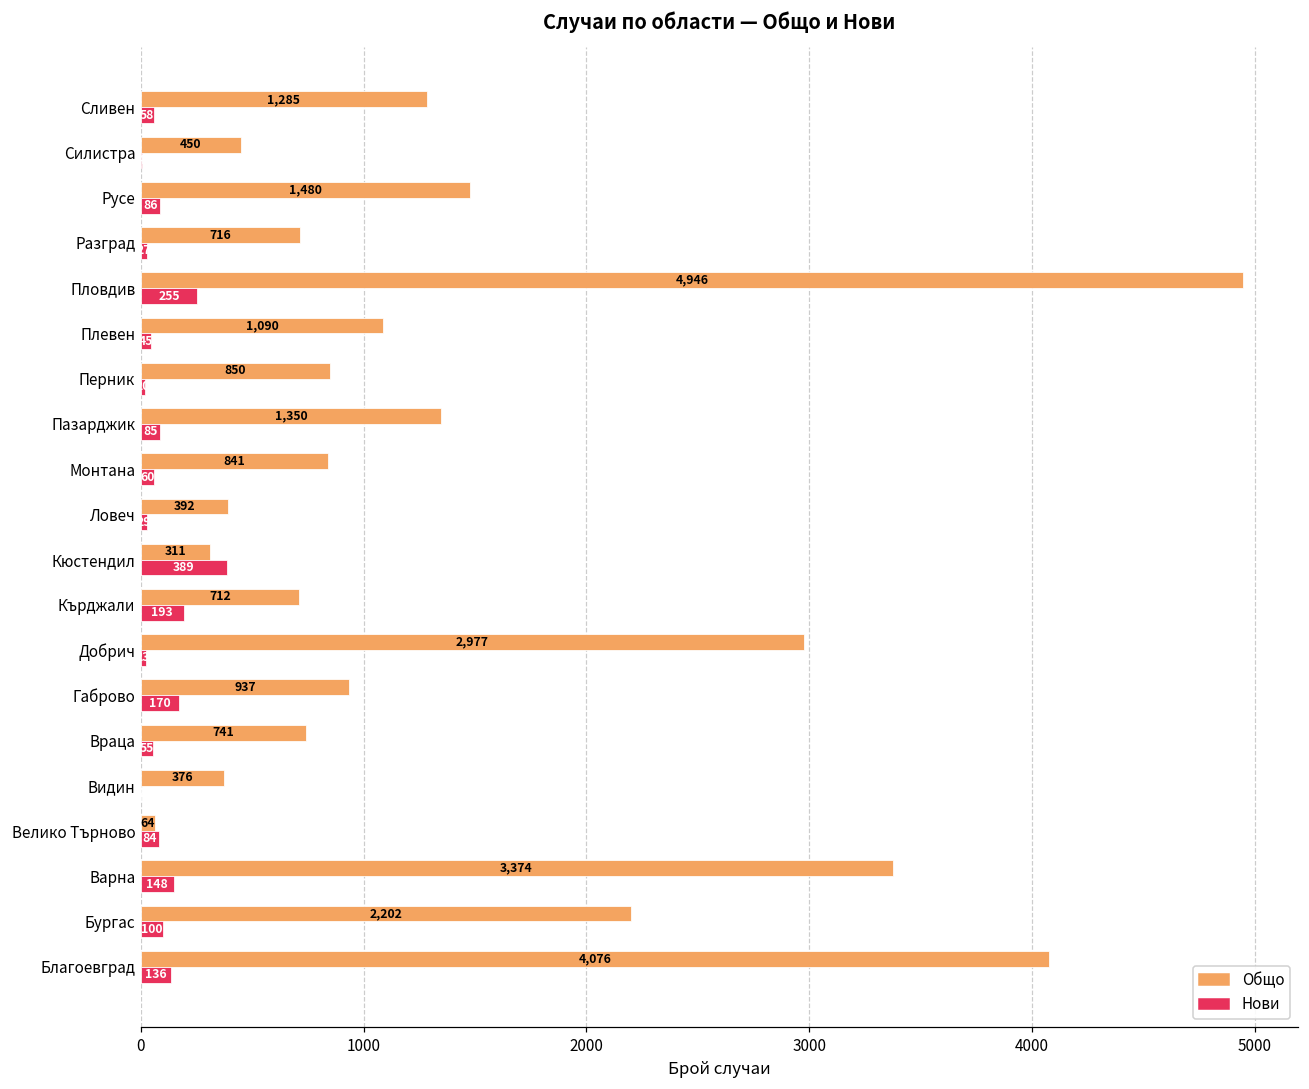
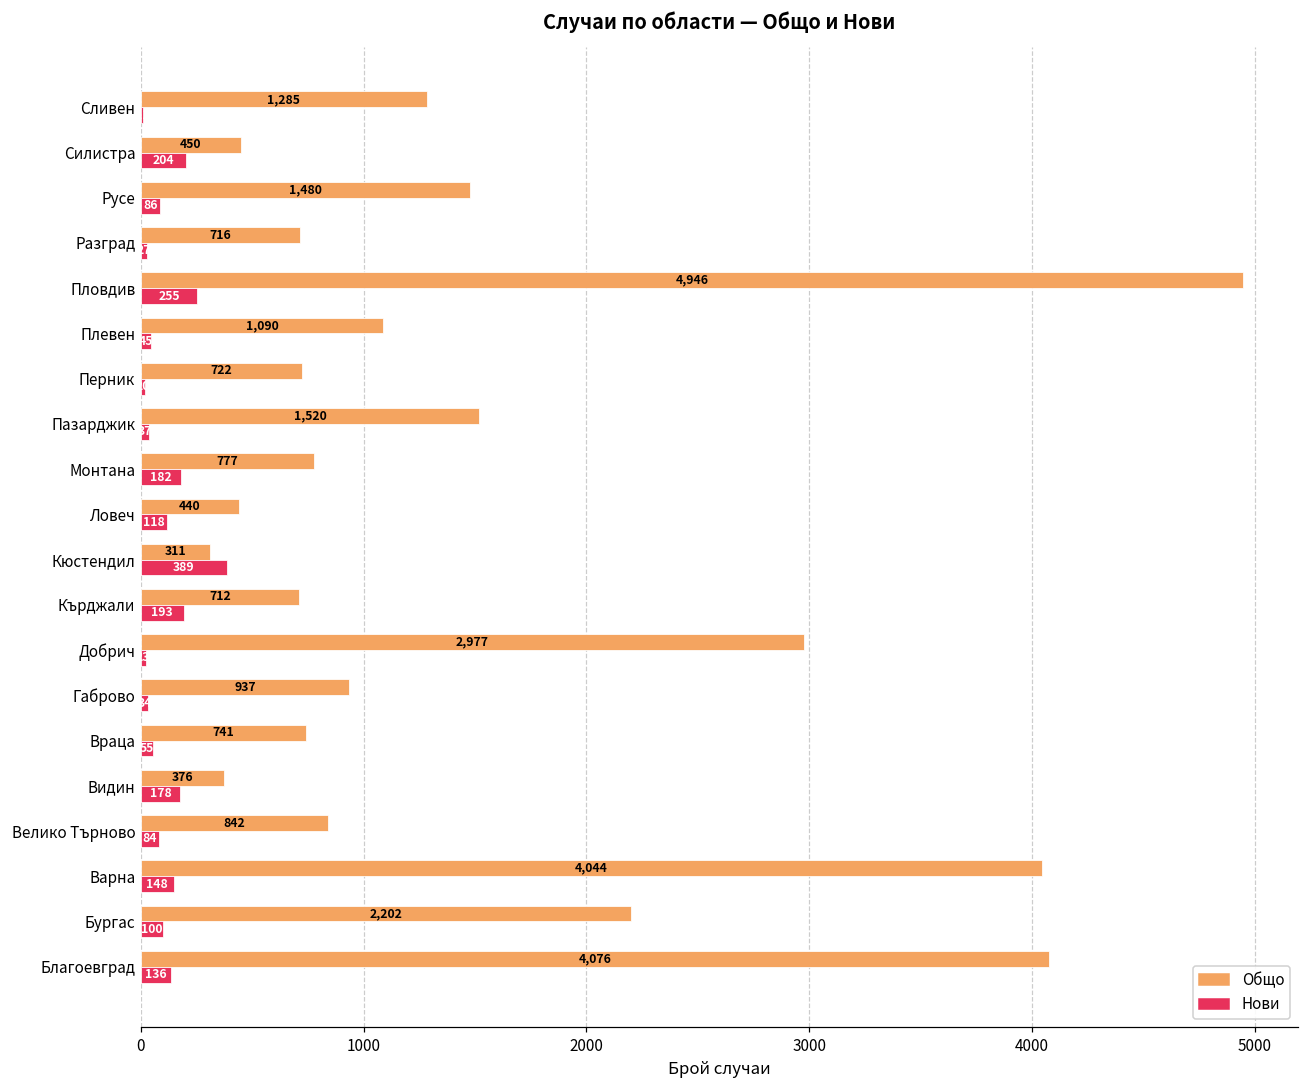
Нови, Сливен: 60 -> 10
Нови, Силистра: 0 -> 200
Общо, Перник: 850 -> 722
Общо, Пазарджик: 1,350 -> 1,520
Нови, Пазарджик: 80 -> 40
Общо, Монтана: 841 -> 777
Нови, Монтана: 60 -> 182
Общо, Ловеч: 392 -> 440
Нови, Ловеч: 30 -> 120
Нови, Габрово: 170 -> 30
Нови, Видин: 0 -> 180
Общо, Велико Търново: 64 -> 842
Общо, Варна: 3,374 -> 4,044
